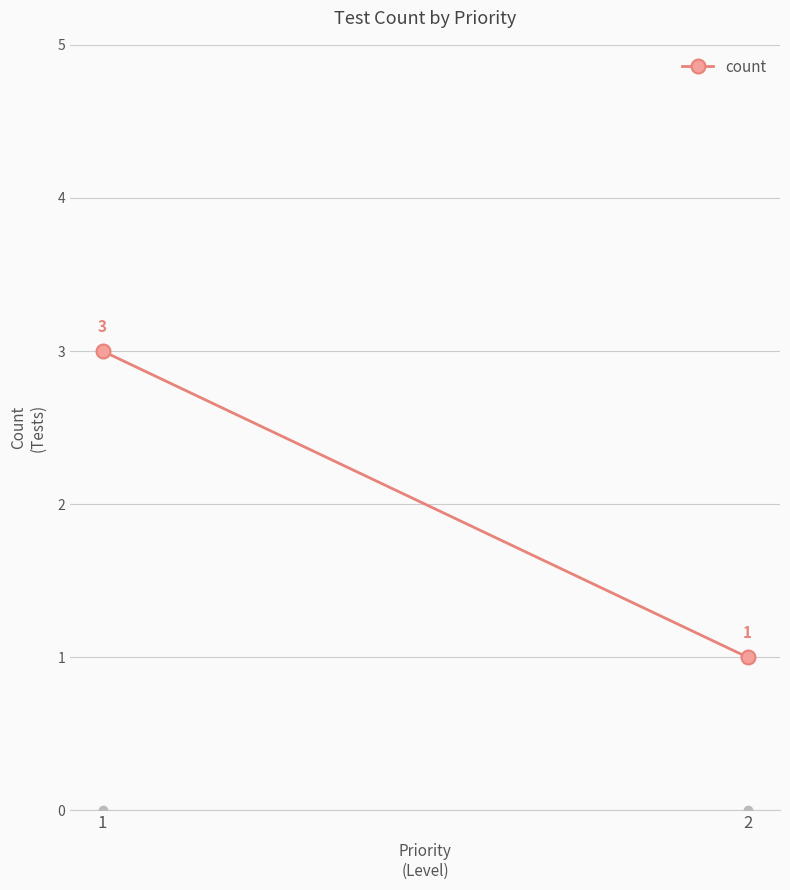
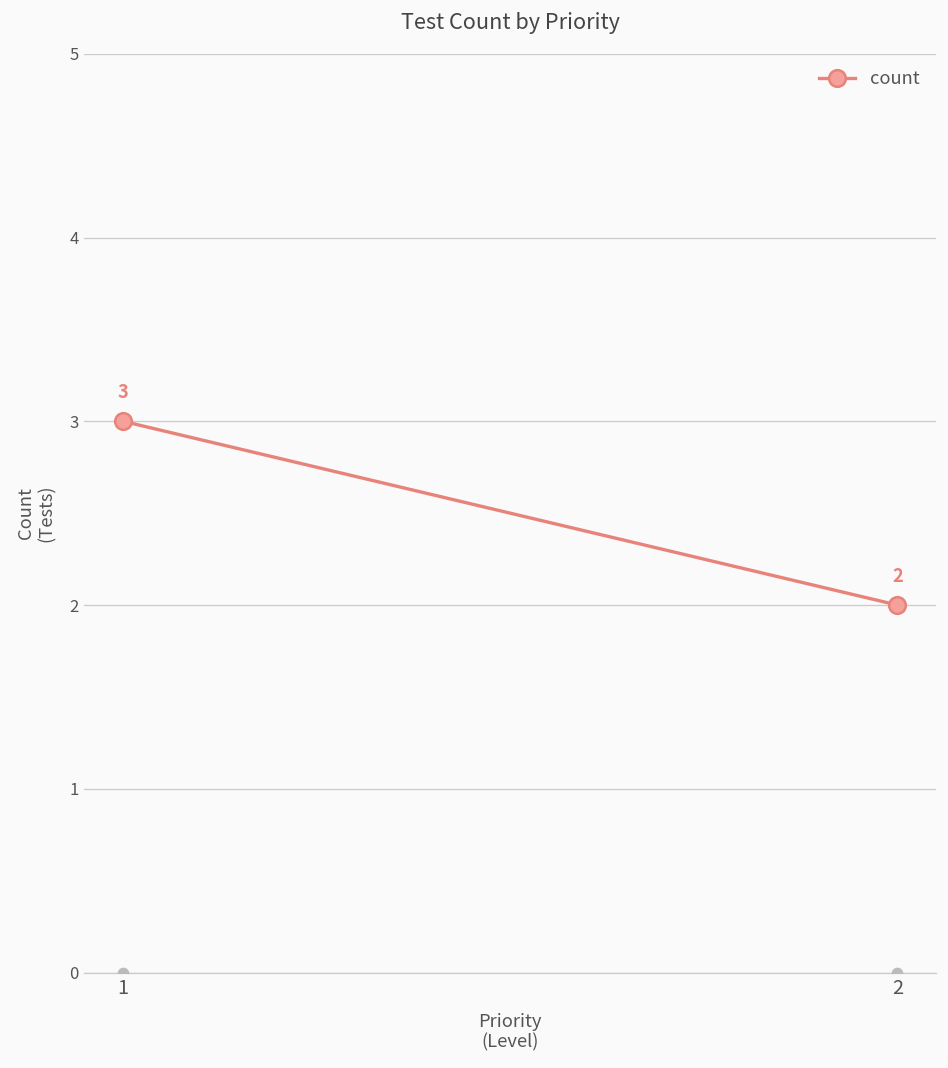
count, 2: 1 -> 2
